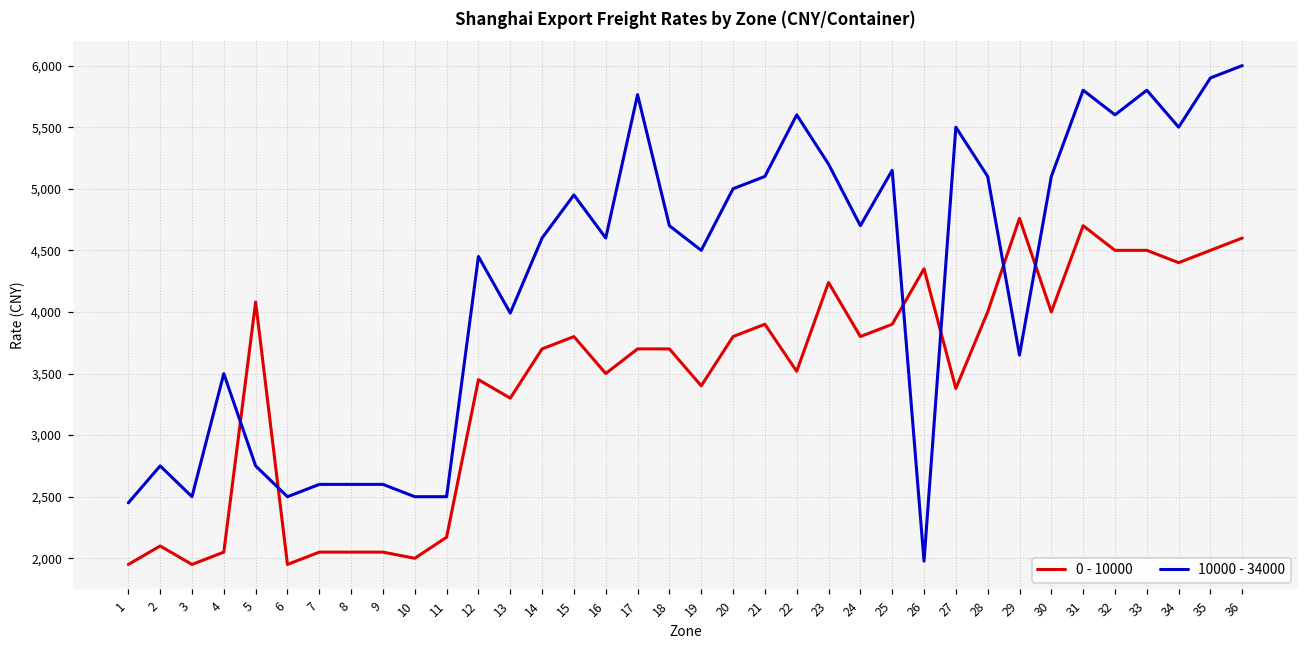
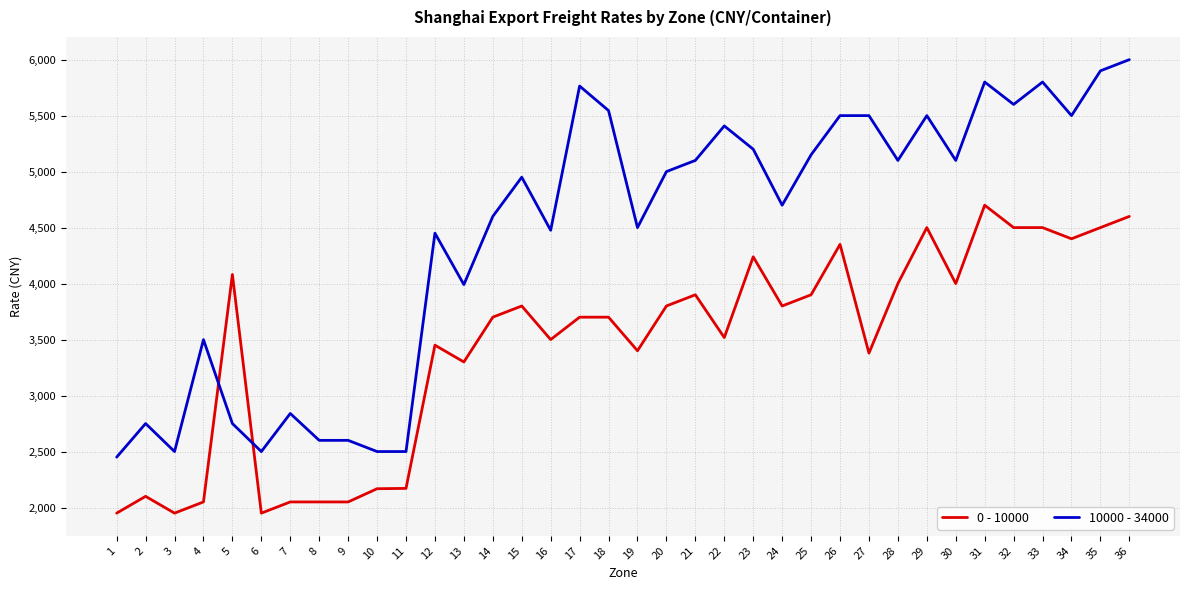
10000 - 34000, 7: 2,600 -> 2,840
0 - 10000, 10: 2,000 -> 2,170
10000 - 34000, 16: 4,600 -> 4,480
10000 - 34000, 18: 4,700 -> 5,550
10000 - 34000, 22: 5,600 -> 5,410
10000 - 34000, 26: 1,980 -> 5,500
0 - 10000, 29: 4,760 -> 4,500
10000 - 34000, 29: 3,650 -> 5,500
